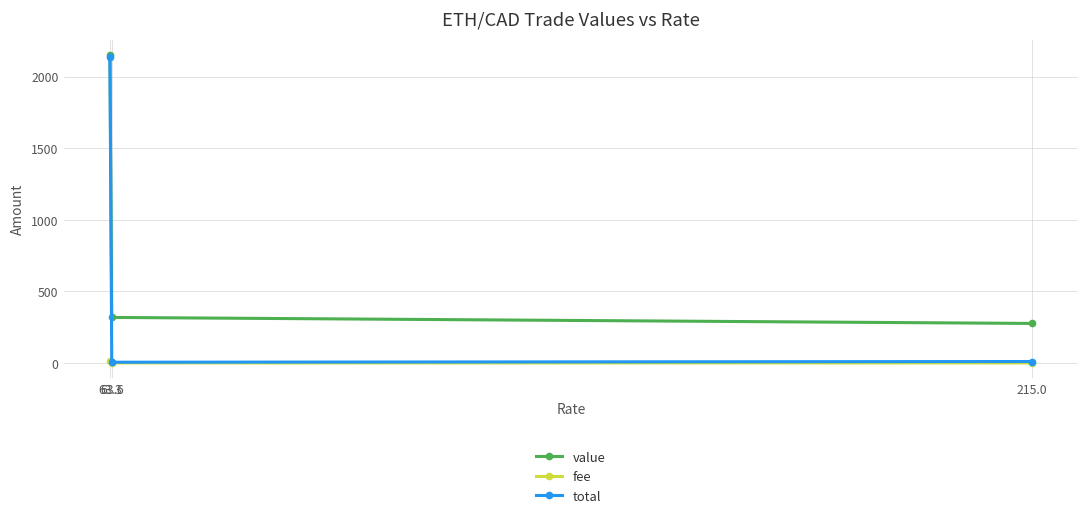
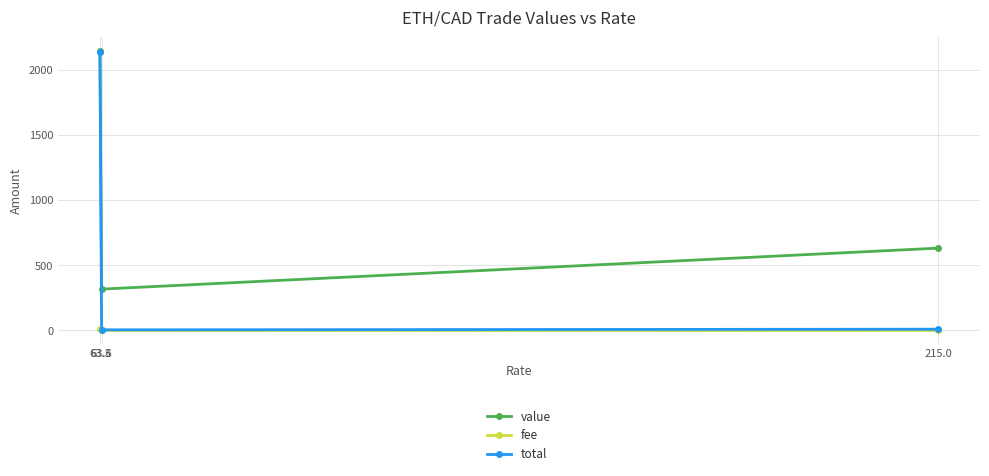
value, 215.0: 280 -> 630
